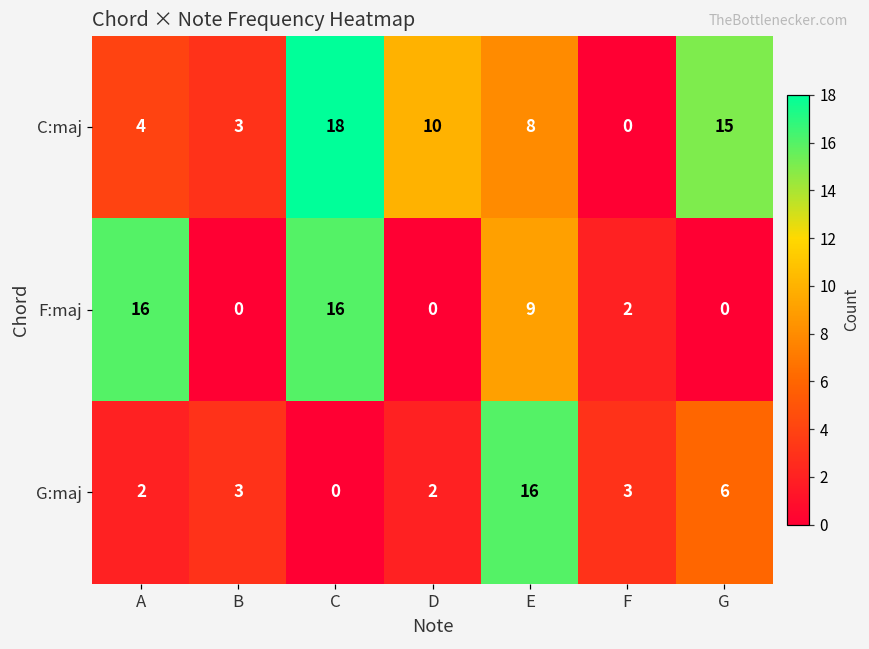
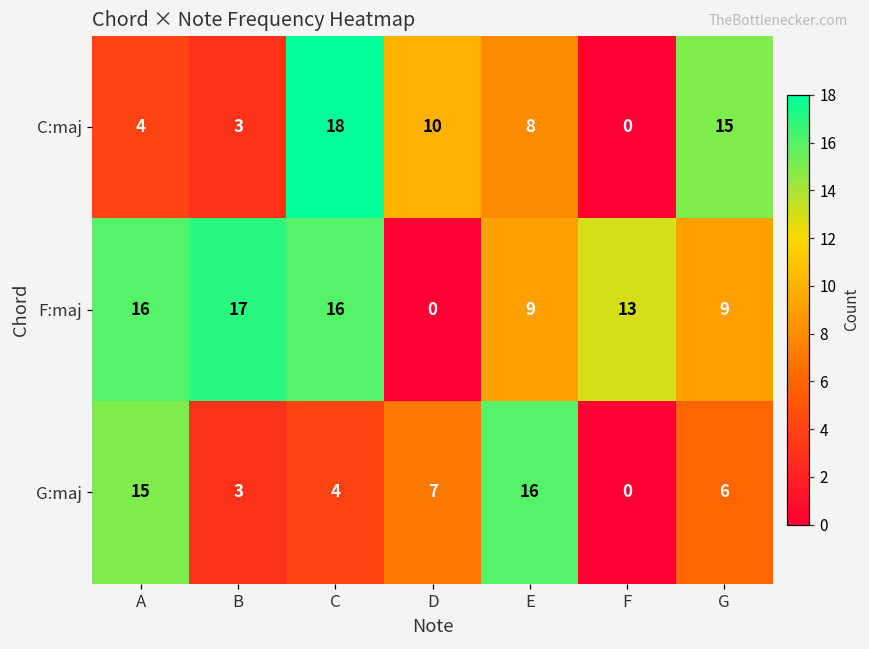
F:maj, B: 0 -> 17
F:maj, F: 2 -> 13
F:maj, G: 0 -> 9
G:maj, A: 2 -> 15
G:maj, C: 0 -> 4
G:maj, D: 2 -> 7
G:maj, F: 3 -> 0
